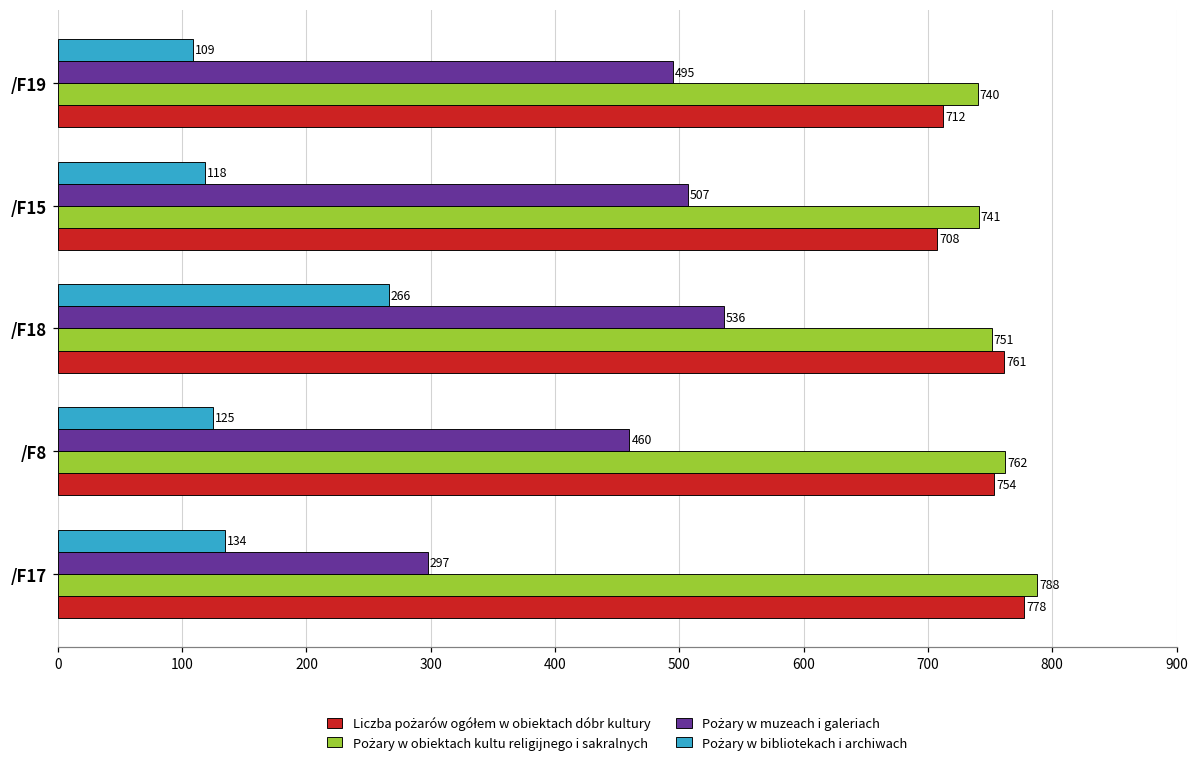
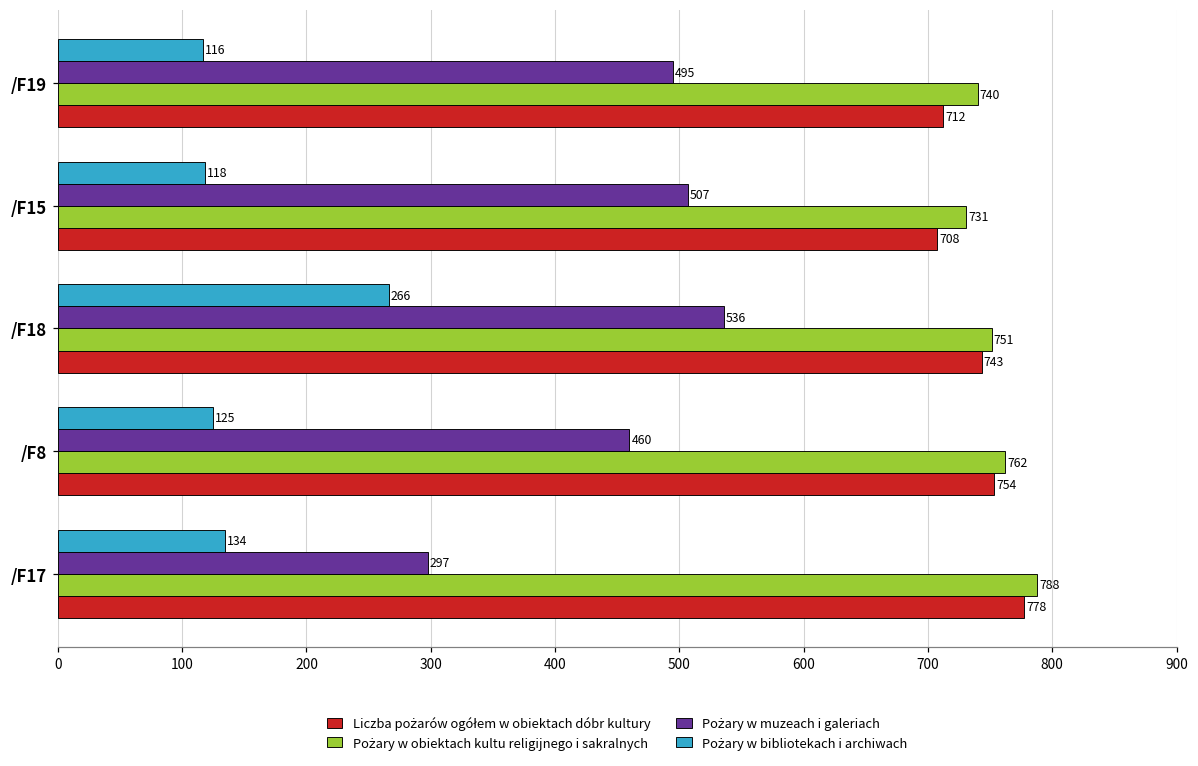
Pożary w bibliotekach i archiwach, /F19: 109 -> 116
Pożary w obiektach kultu religijnego i sakralnych, /F15: 741 -> 731
Liczba pożarów ogółem w obiektach dóbr kultury, /F18: 761 -> 743
